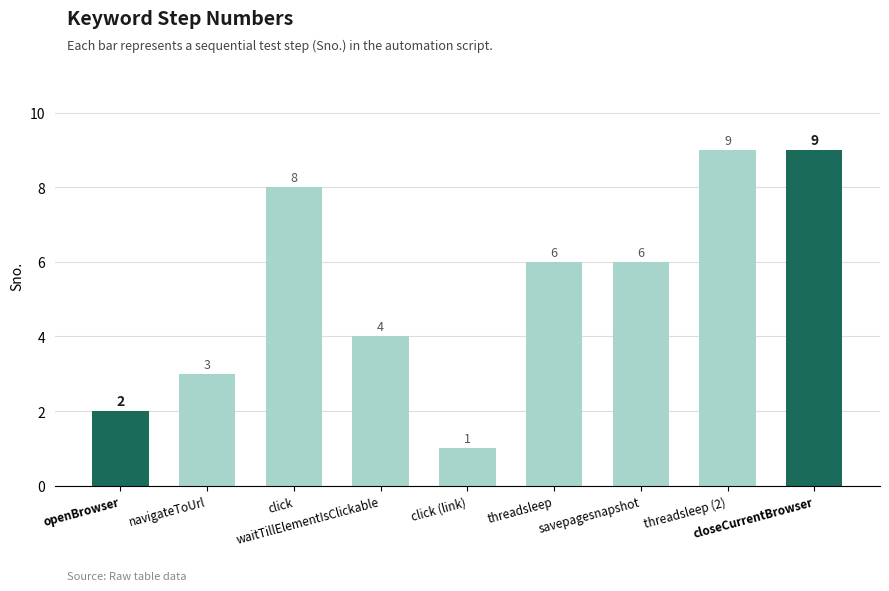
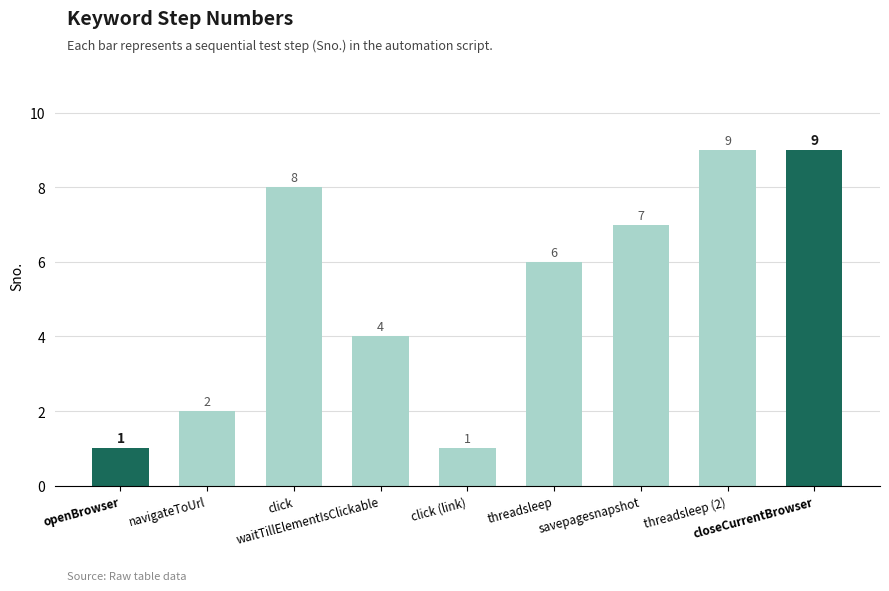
openBrowser: 2 -> 1
navigateToUrl: 3 -> 2
savepagesnapshot: 6 -> 7
